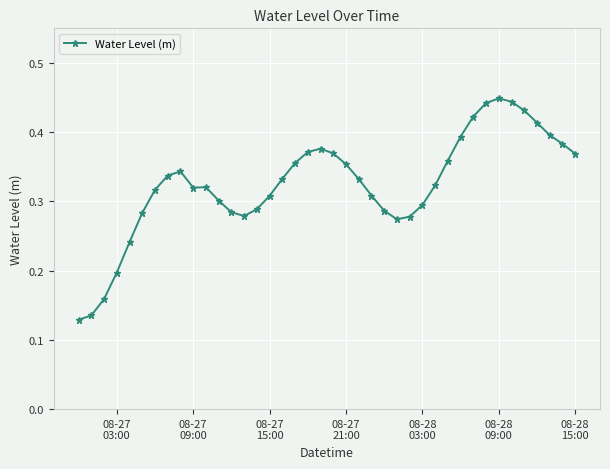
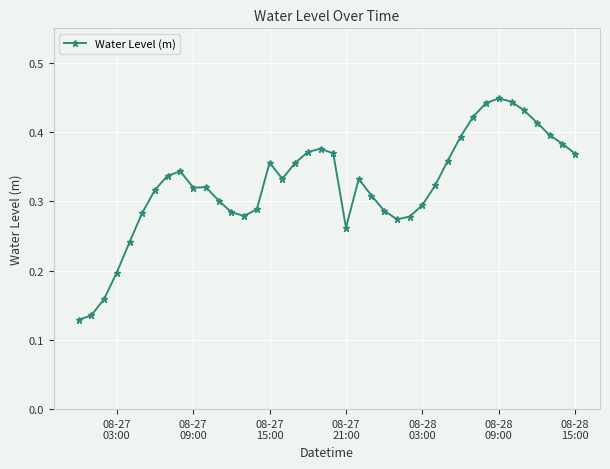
08-27 15:00: 0.31 -> 0.36
08-27 21:00: 0.35 -> 0.26
